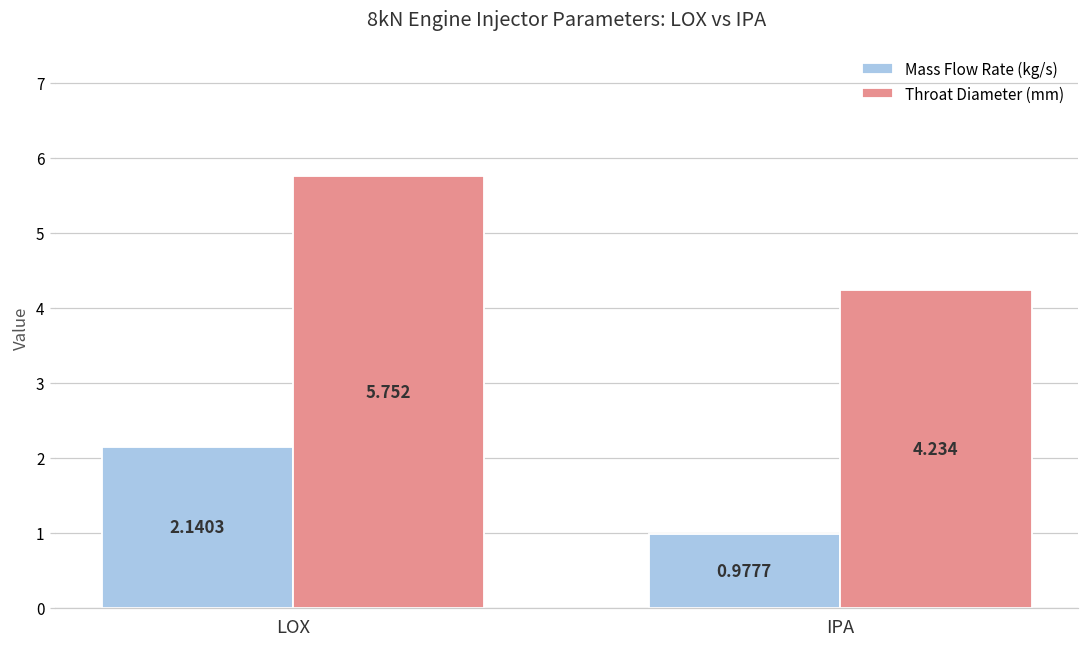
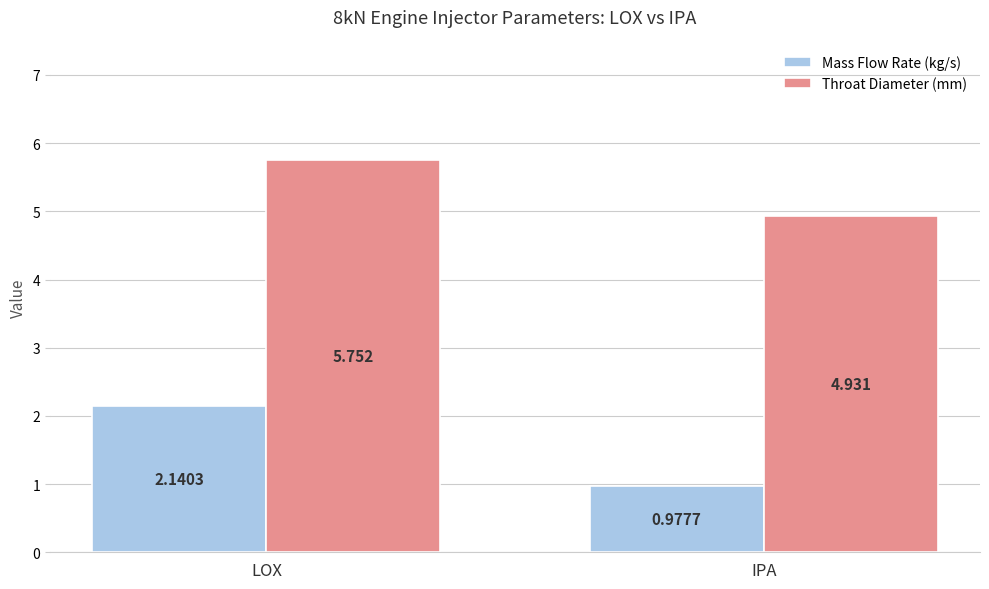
Throat Diameter (mm), IPA: 4.234 -> 4.931
